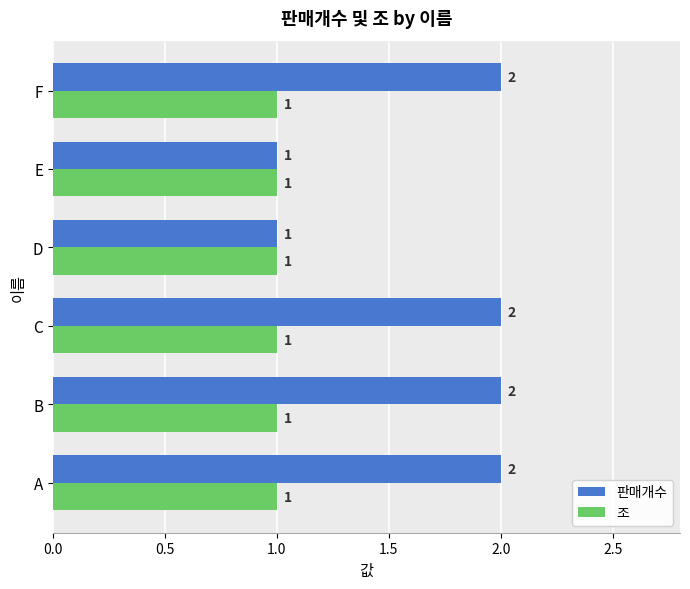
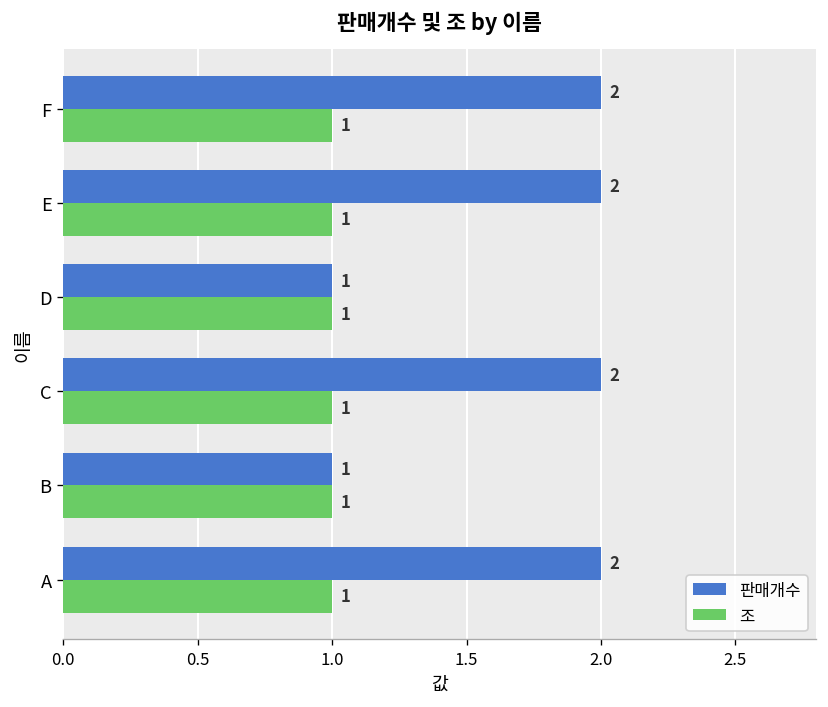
판매개수, E: 1 -> 2
판매개수, B: 2 -> 1
